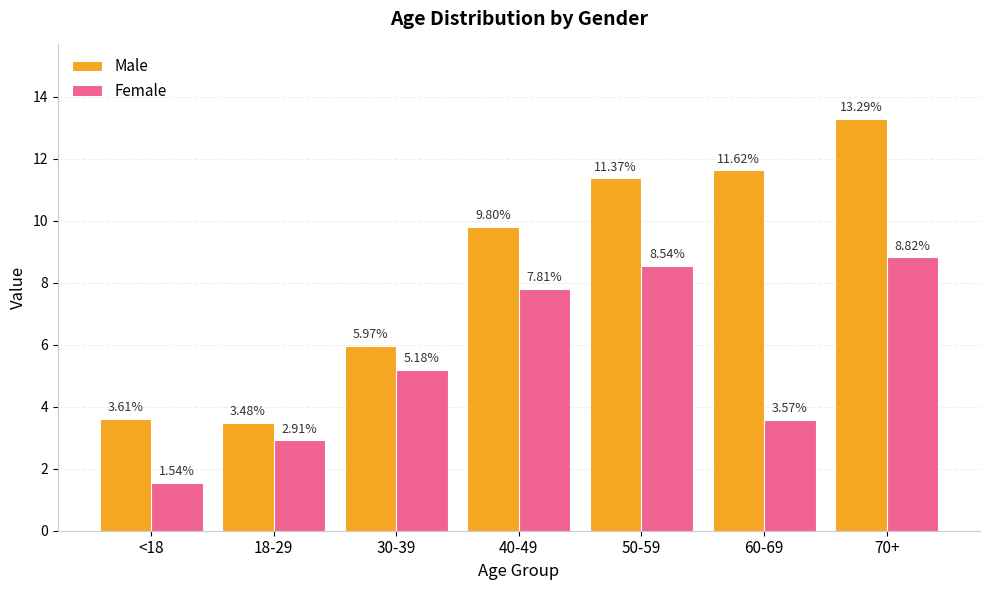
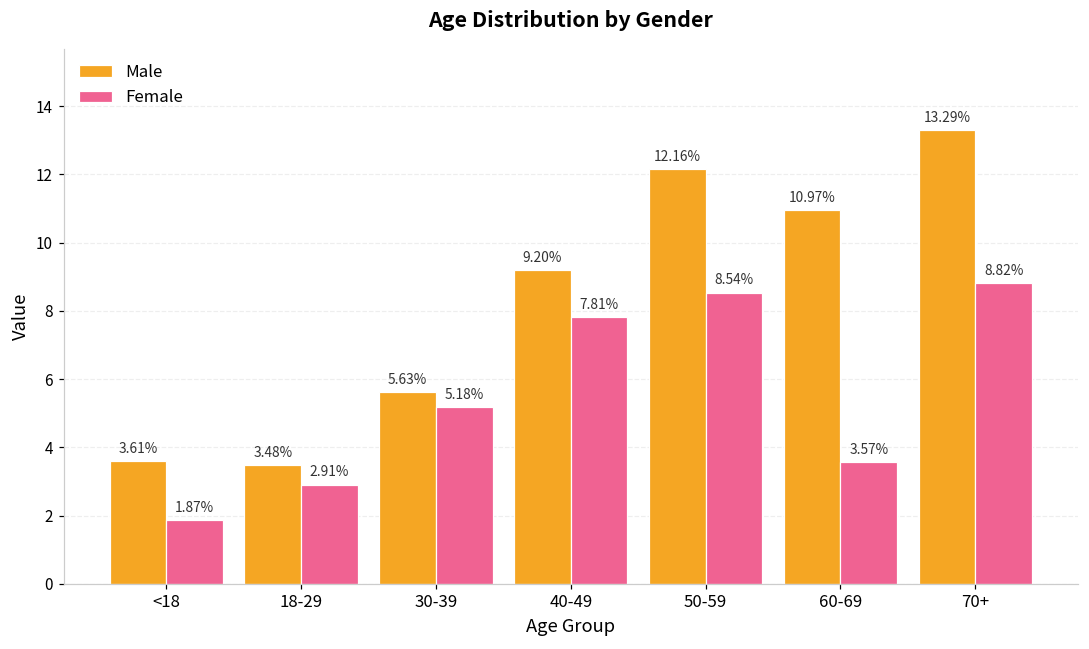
Female, <18: 1.54% -> 1.87%
Male, 30-39: 5.97% -> 5.63%
Male, 40-49: 9.80% -> 9.20%
Male, 50-59: 11.37% -> 12.16%
Male, 60-69: 11.62% -> 10.97%
